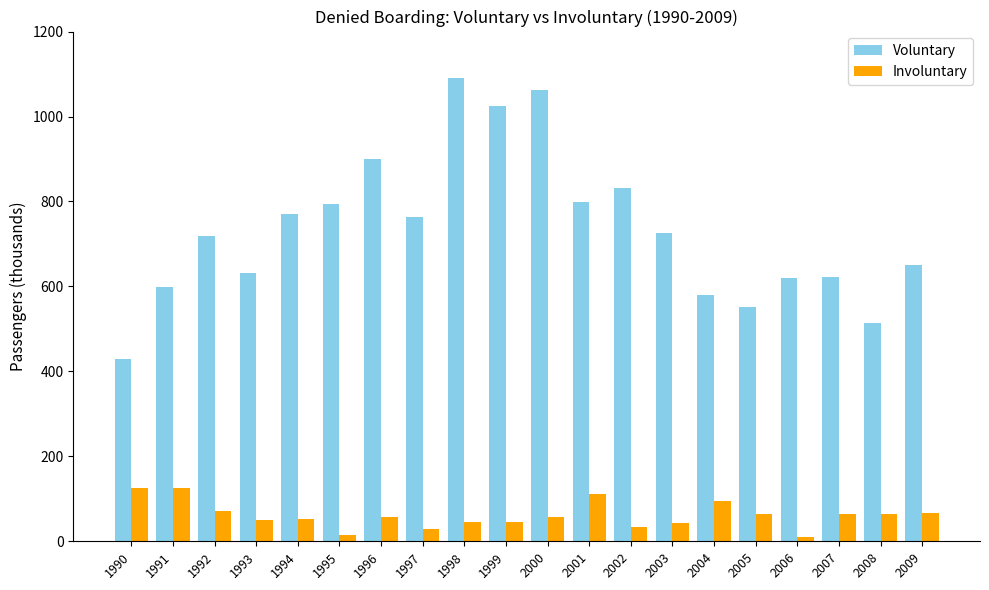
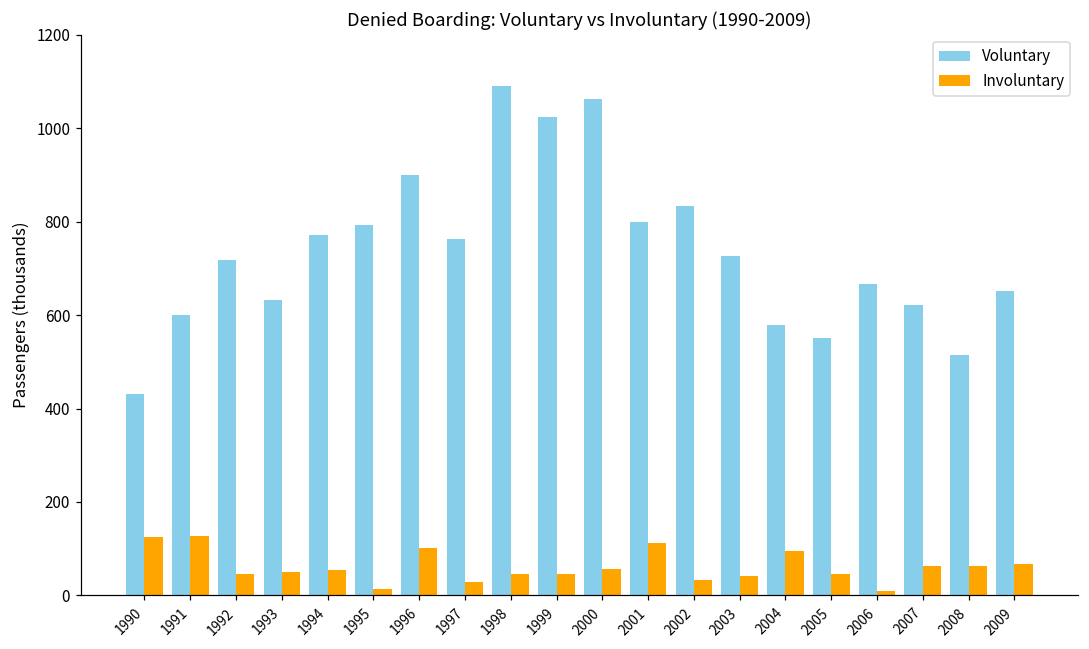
Involuntary, 1992: 70 -> 50
Involuntary, 1996: 60 -> 100
Involuntary, 2005: 60 -> 50
Voluntary, 2006: 620 -> 670
